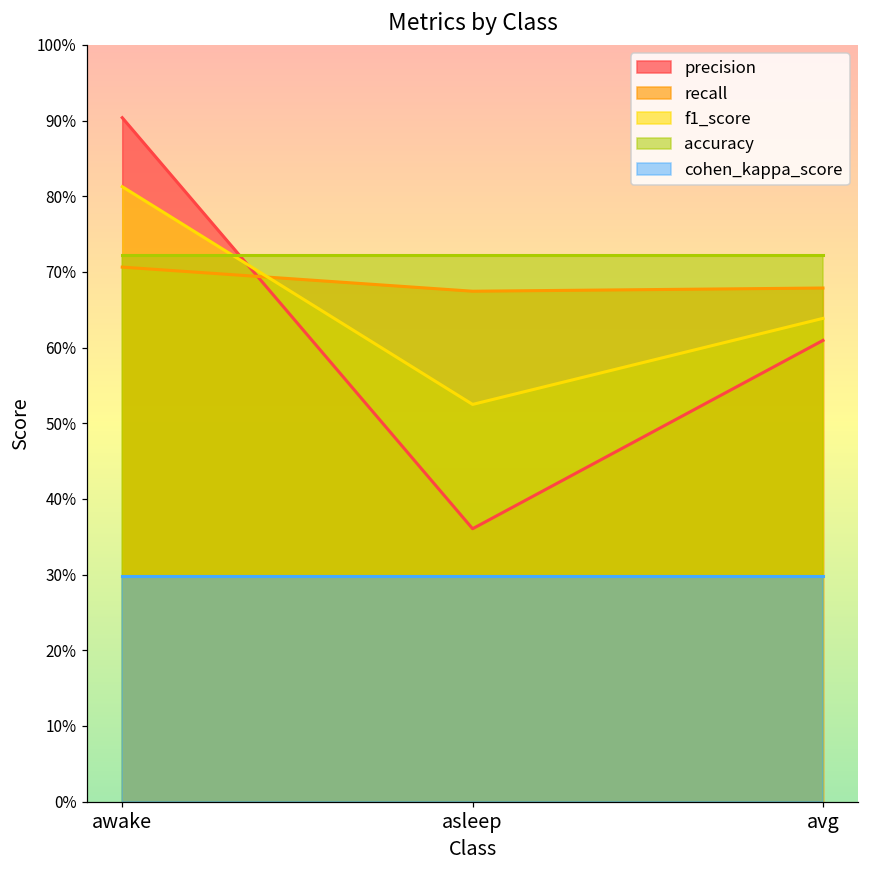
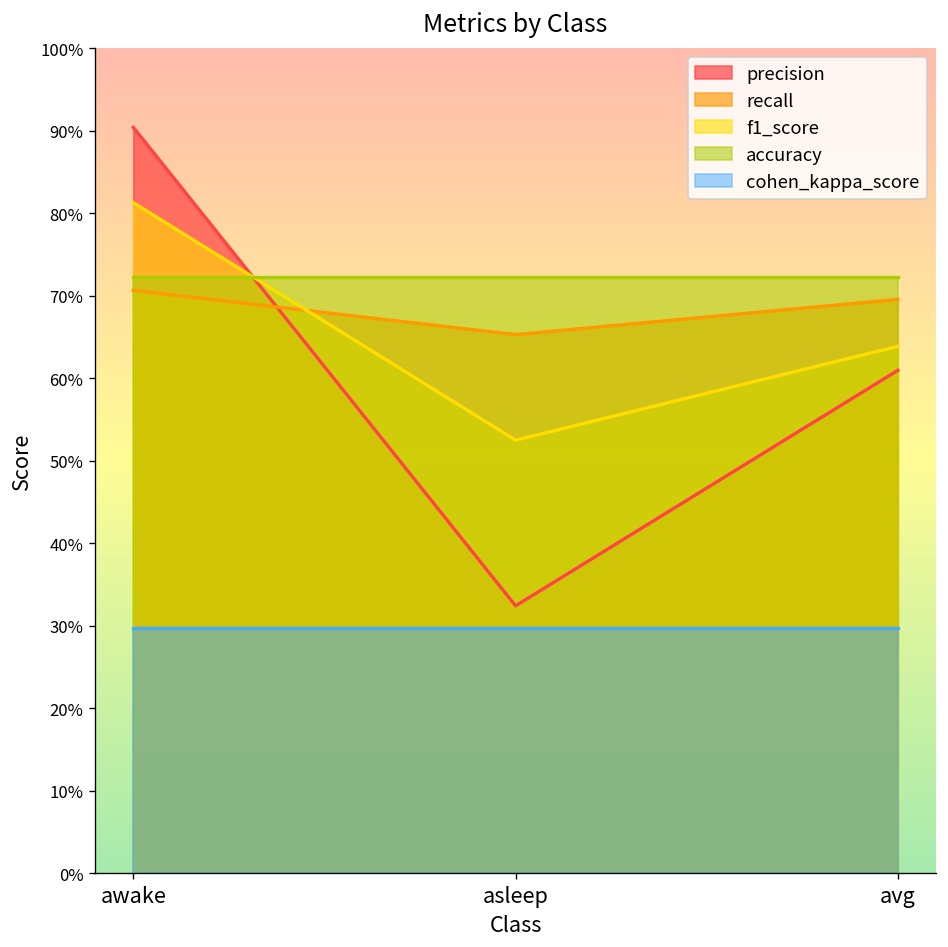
precision, asleep: 36% -> 32%
recall, asleep: 67% -> 65%
recall, avg: 68% -> 70%
